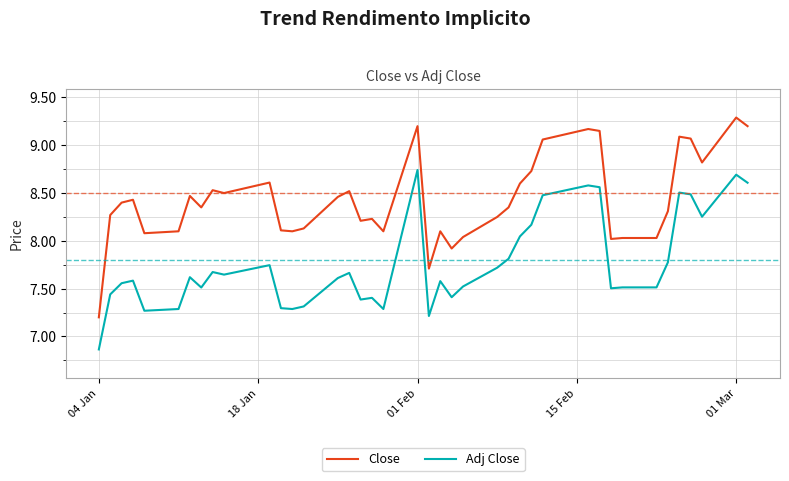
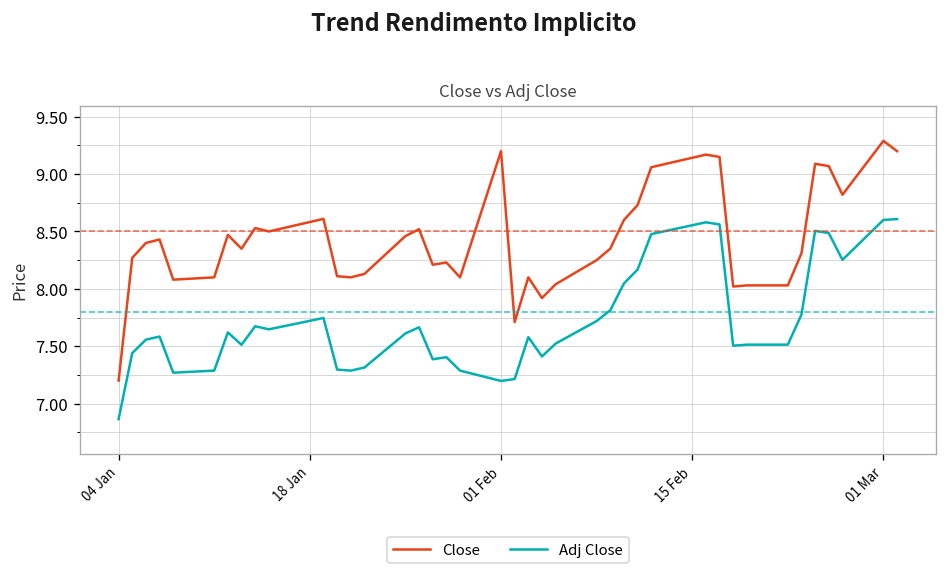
Adj Close, 01 Feb: 8.7 -> 7.2
Adj Close, 01 Mar: 8.7 -> 8.6
